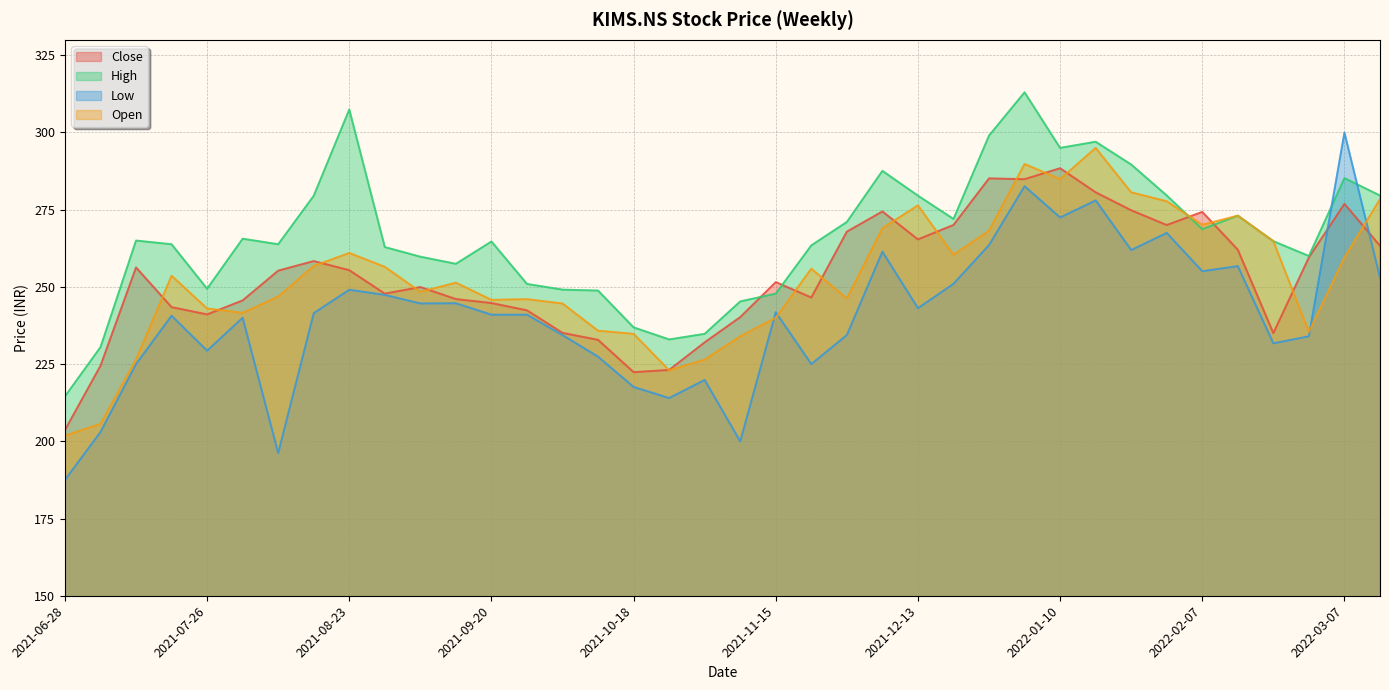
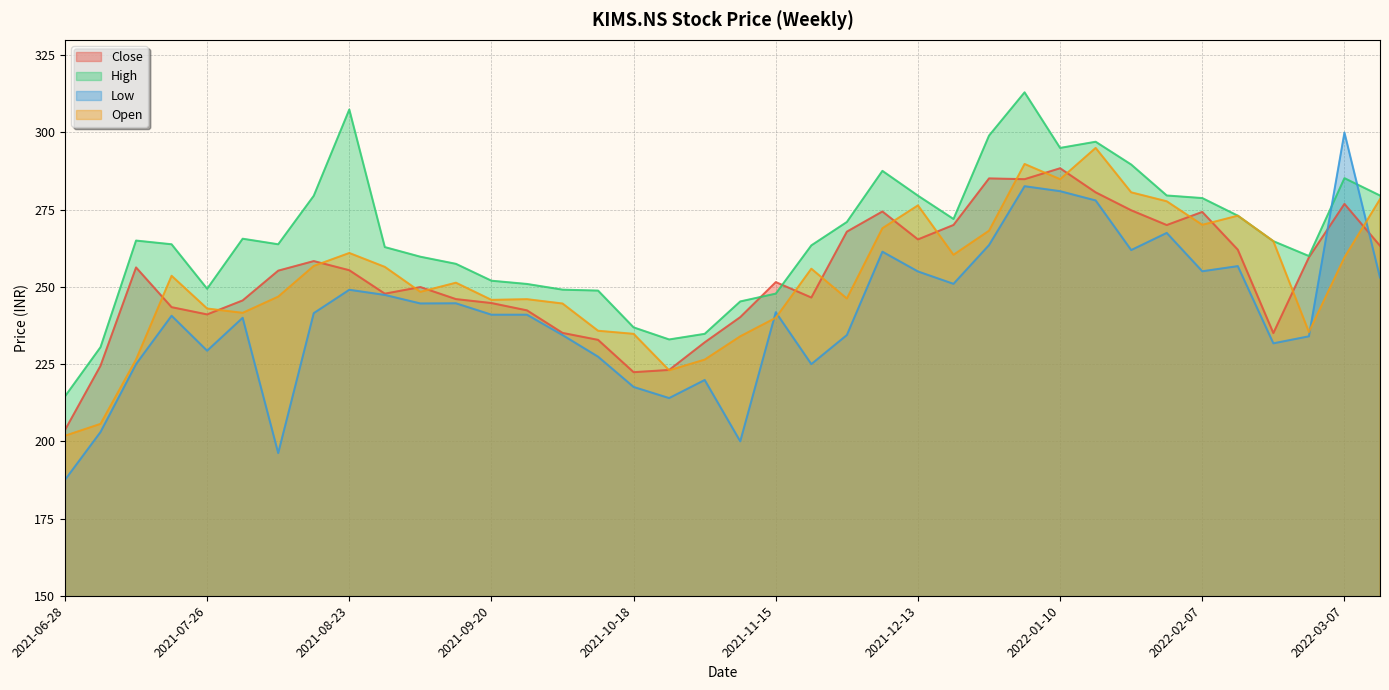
High, 2021-09-20: 265 -> 252
Low, 2021-12-13: 243 -> 255
Low, 2022-01-10: 272 -> 281
High, 2022-02-07: 269 -> 279
